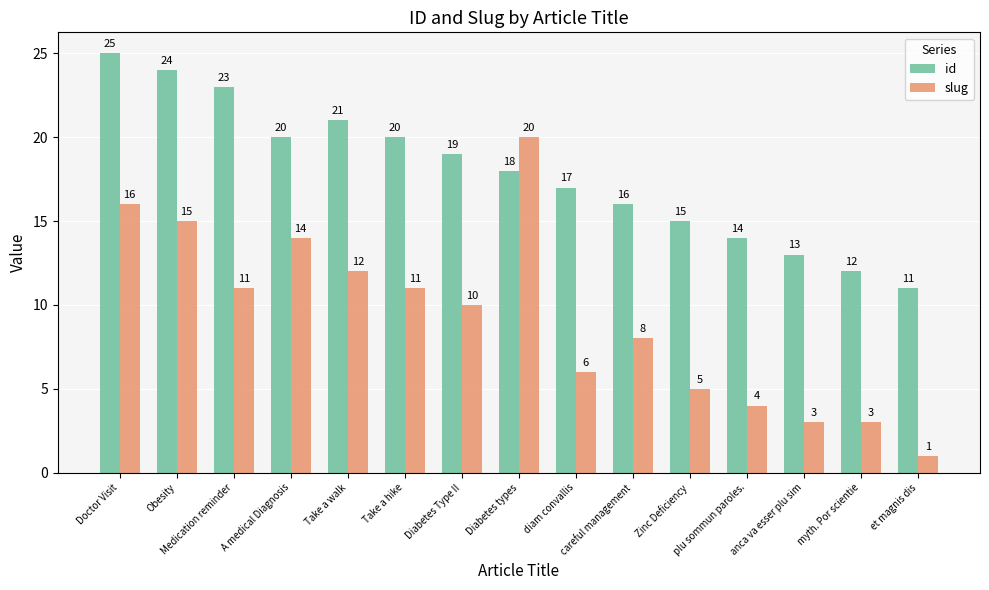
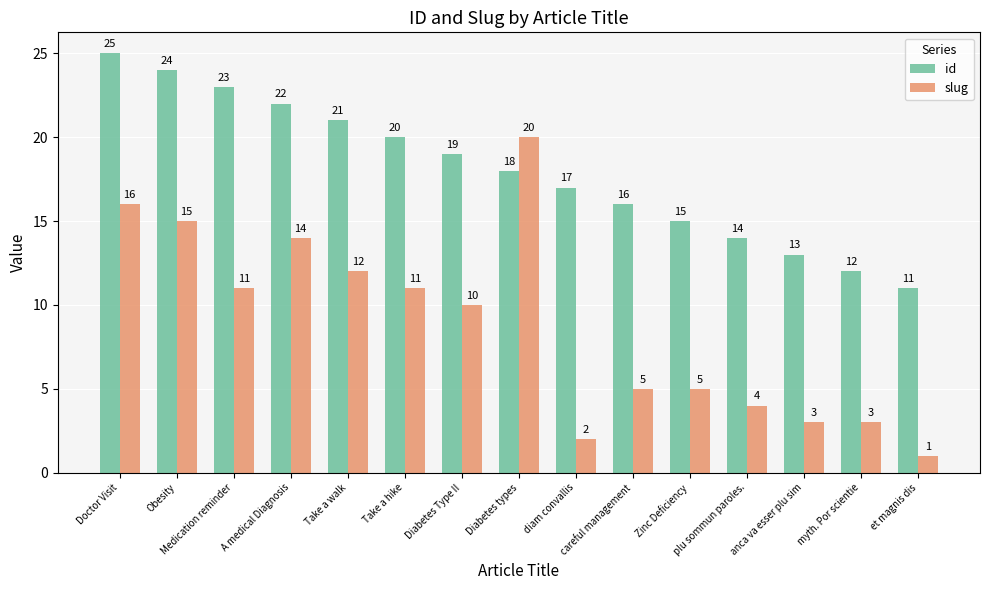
id, A medical Diagnosis: 20 -> 22
slug, diam convallis: 6 -> 2
slug, careful management: 8 -> 5
